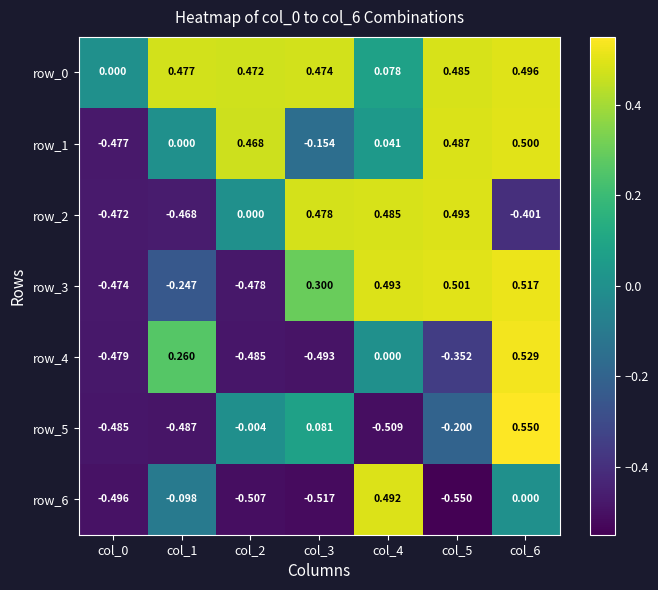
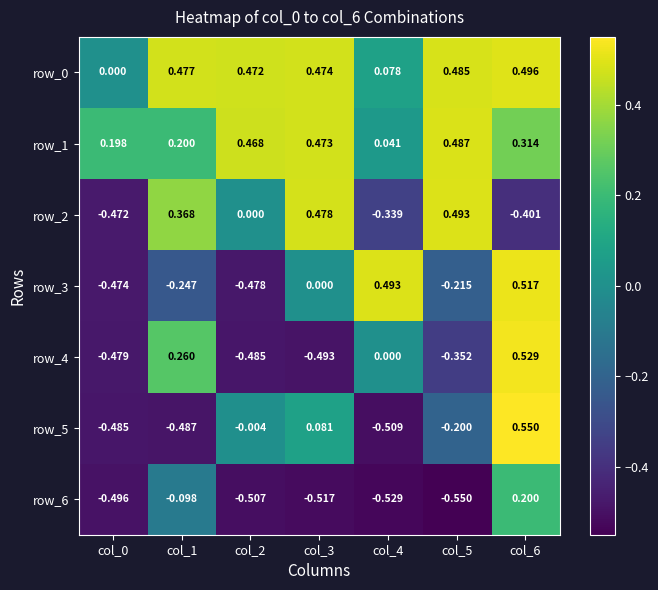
row_1, col_0: -0.477 -> 0.198
row_1, col_1: 0.000 -> 0.200
row_1, col_3: -0.154 -> 0.473
row_1, col_6: 0.500 -> 0.314
row_2, col_1: -0.468 -> 0.368
row_2, col_4: 0.485 -> -0.339
row_3, col_3: 0.300 -> 0.000
row_3, col_5: 0.501 -> -0.215
row_6, col_4: 0.492 -> -0.529
row_6, col_6: 0.000 -> 0.200
